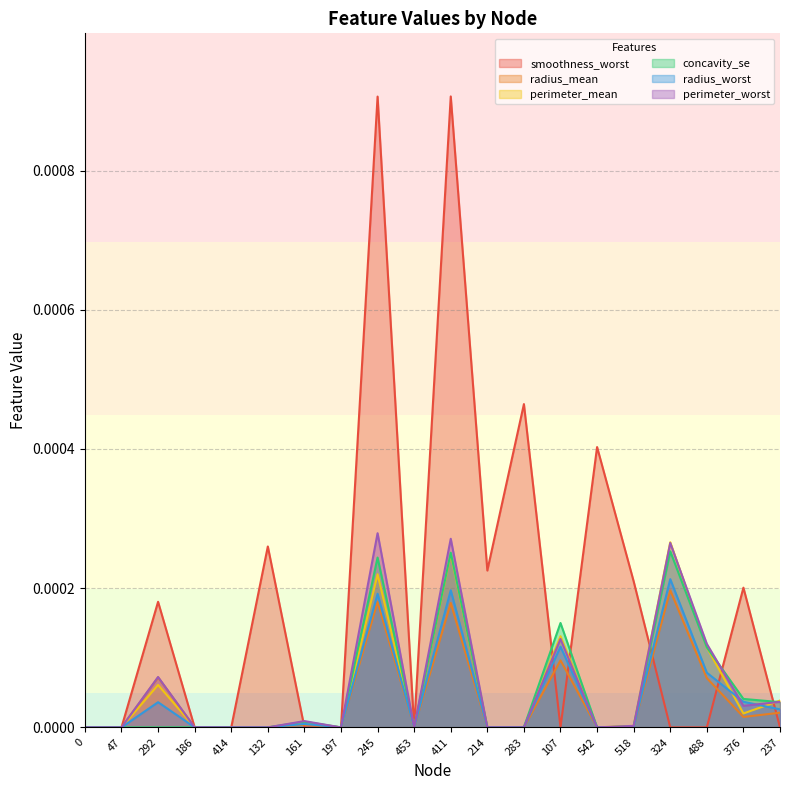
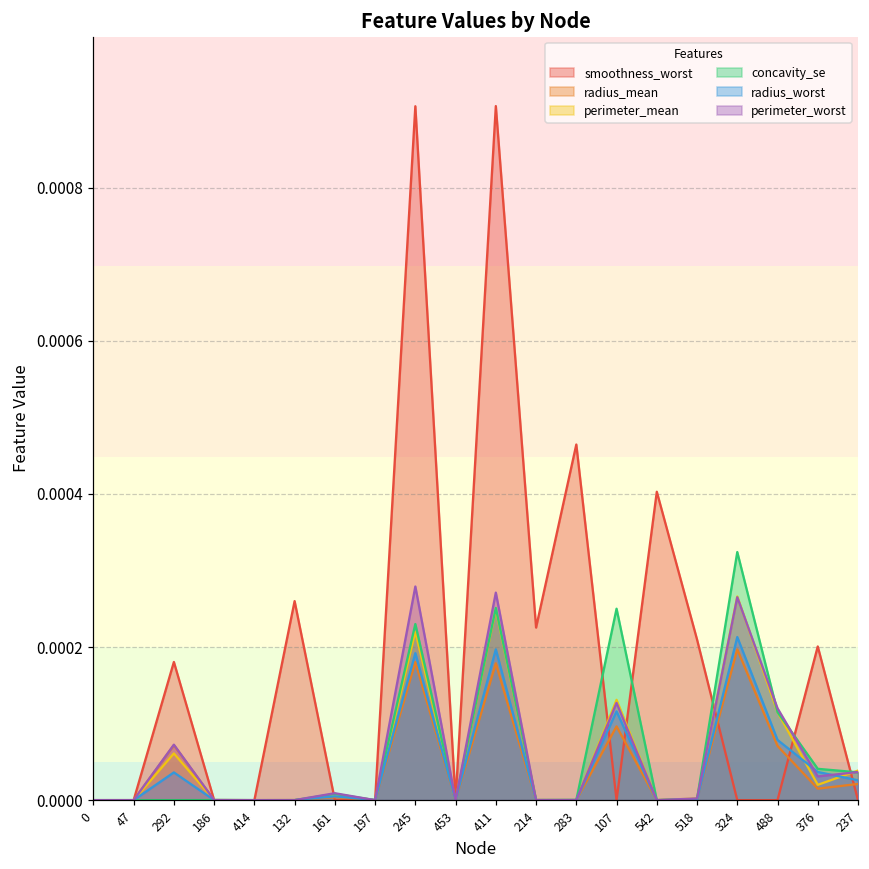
concavity_se, 245: 0.00024 -> 0.00023
concavity_se, 107: 0.00015 -> 0.00025
concavity_se, 324: 0.00025 -> 0.00032
